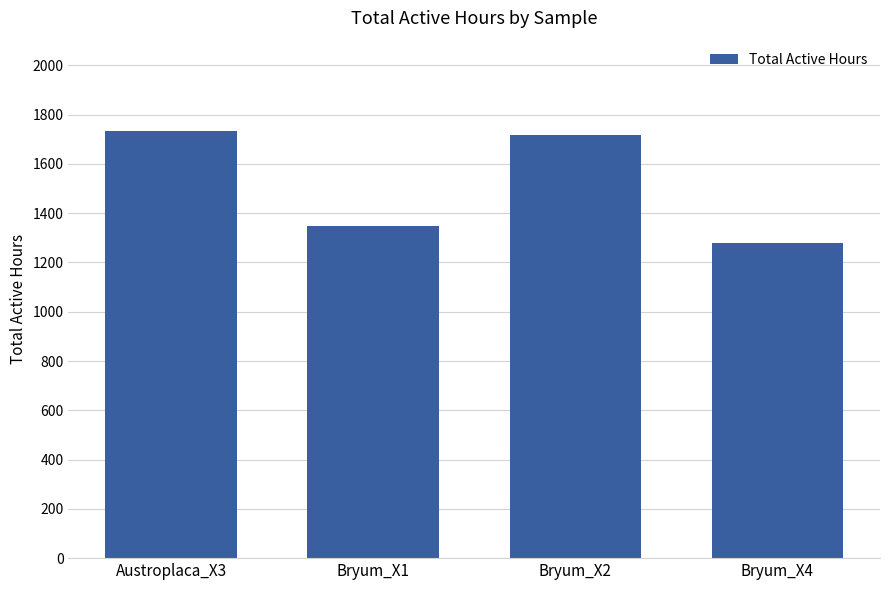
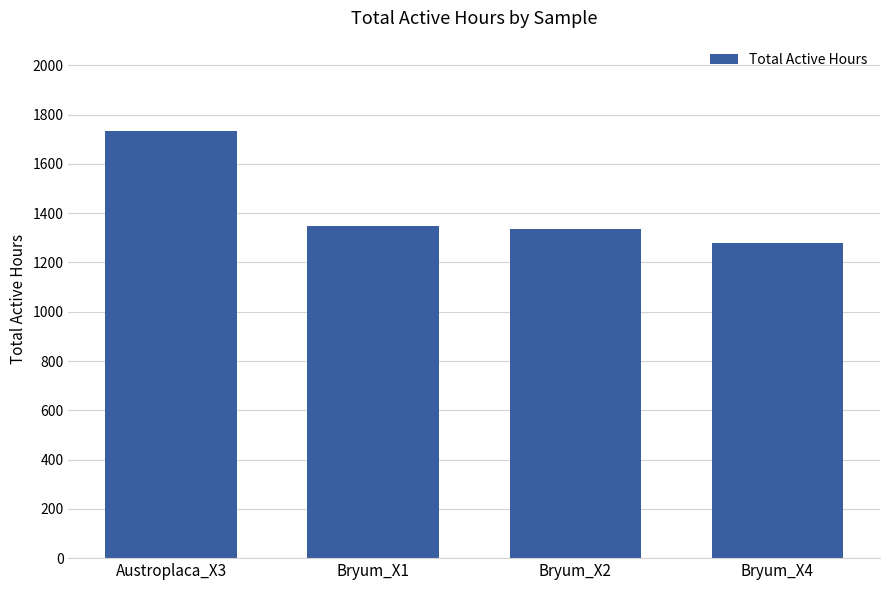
Bryum_X2: 1720 -> 1330
